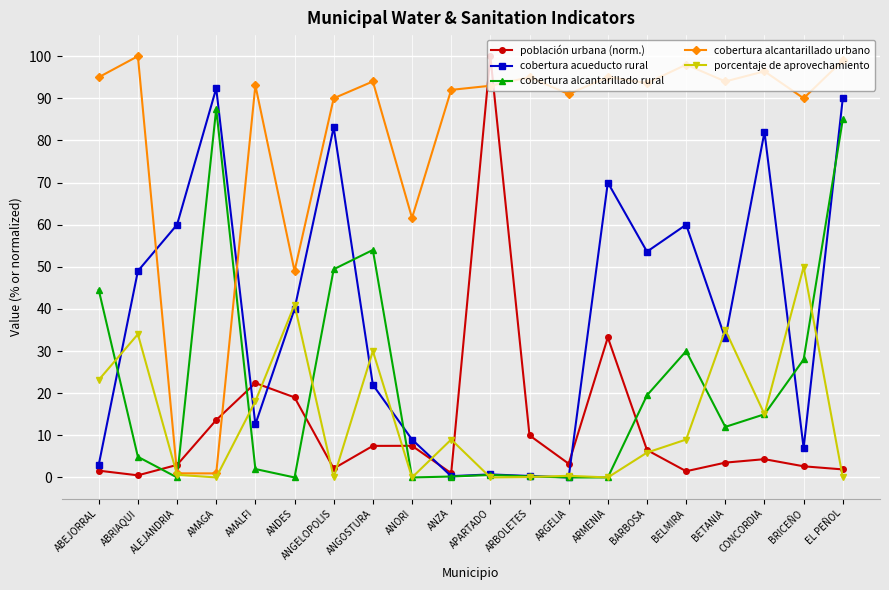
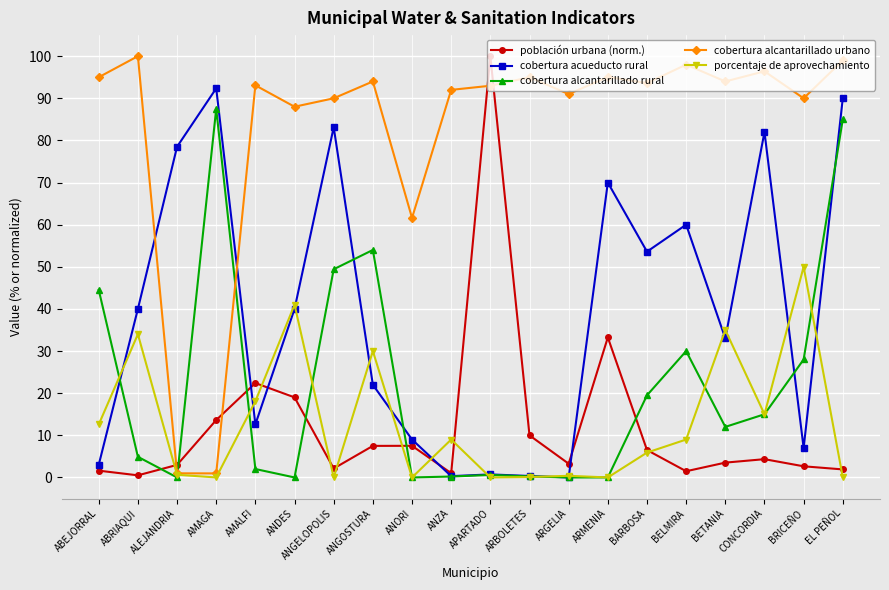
porcentaje de aprovechamiento, ABEJORRAL: 23 -> 13
cobertura acueducto rural, ABRIAQUI: 49 -> 40
cobertura acueducto rural, ALEJANDRIA: 60 -> 79
cobertura alcantarillado urbano, ANDES: 49 -> 88
